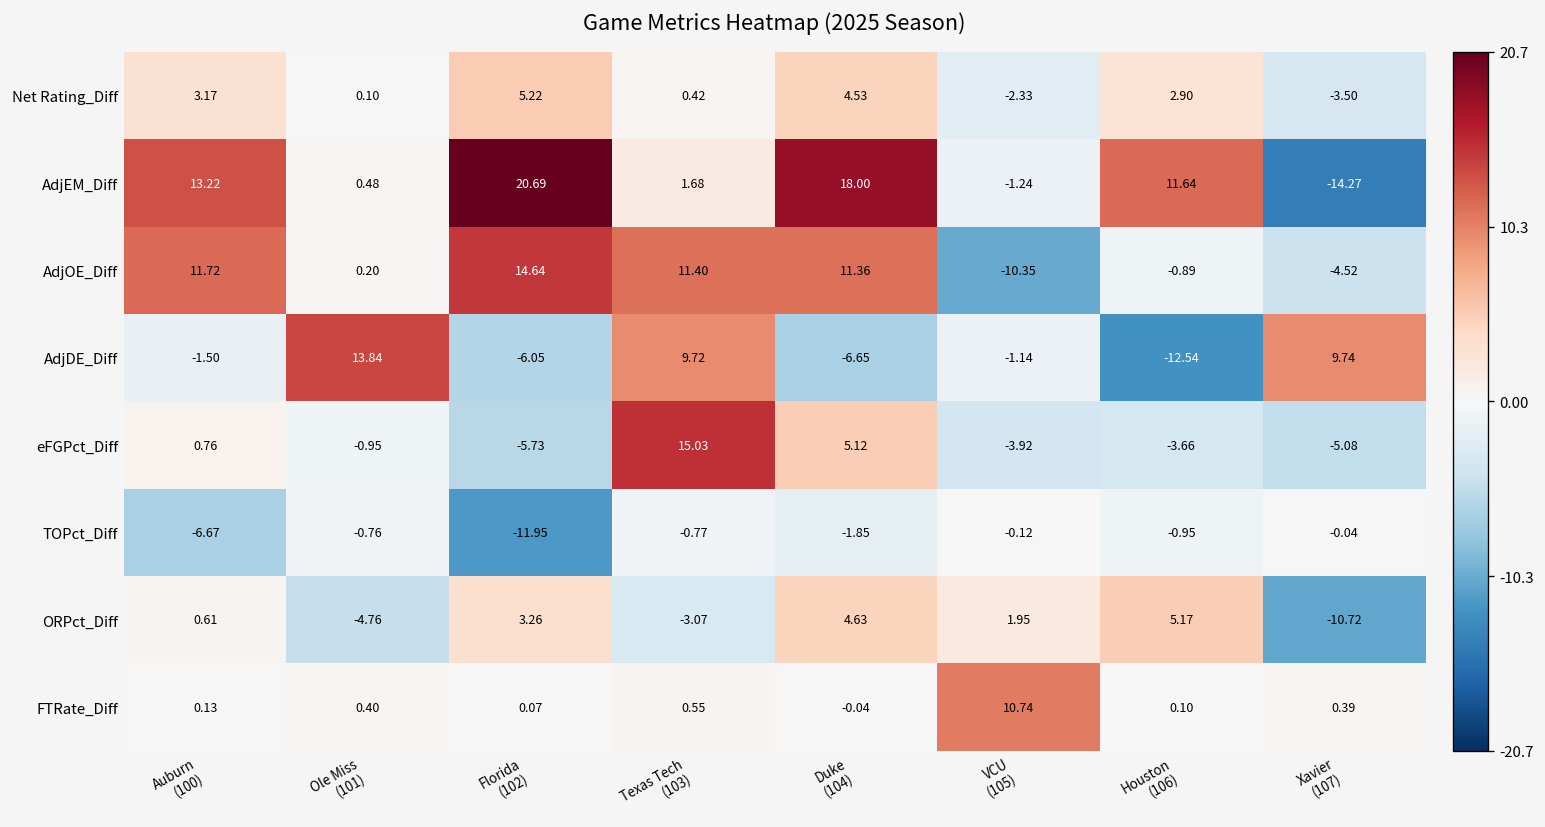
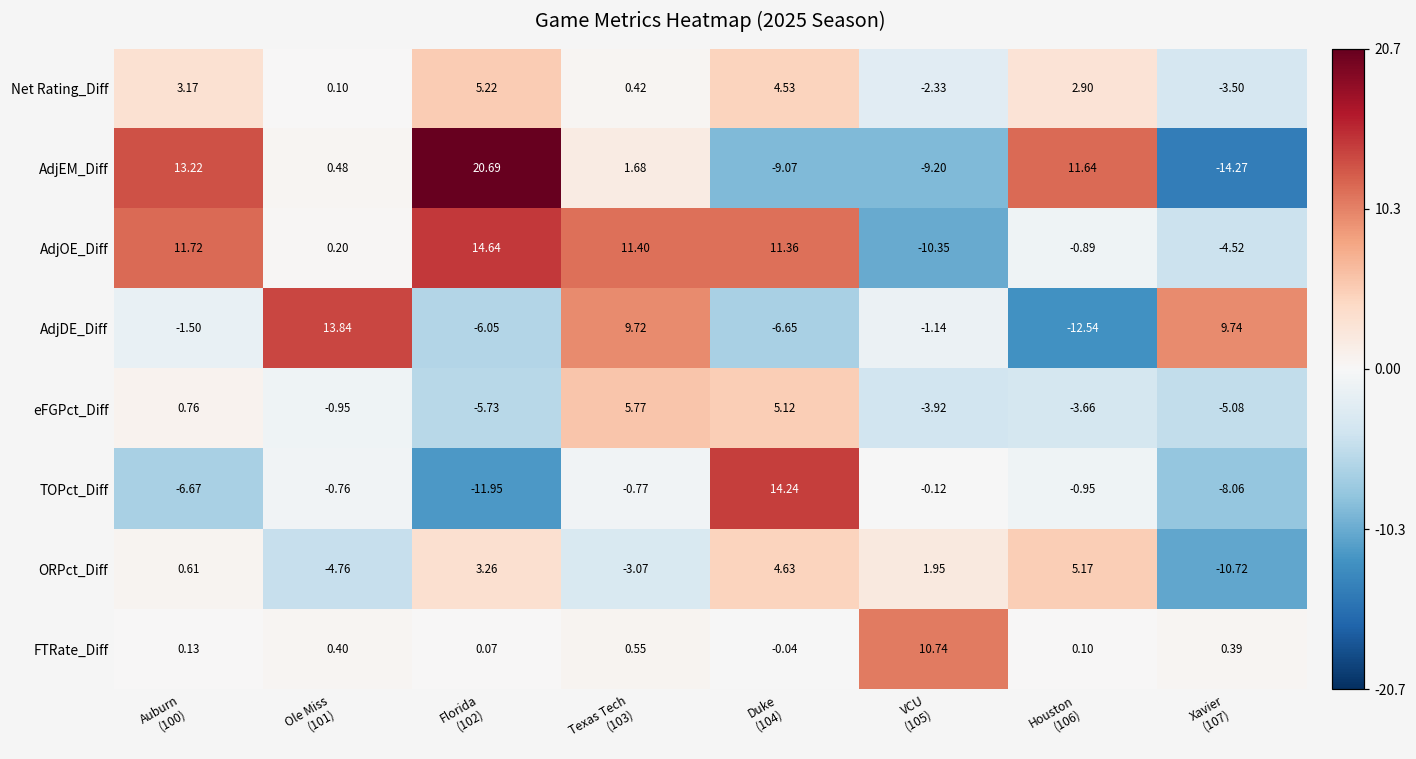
AdjEM_Diff, Duke (104): 18.00 -> -9.07
AdjEM_Diff, VCU (105): -1.24 -> -9.20
eFGPct_Diff, Texas Tech (103): 15.03 -> 5.77
TOPct_Diff, Duke (104): -1.85 -> 14.24
TOPct_Diff, Xavier (107): -0.04 -> -8.06
